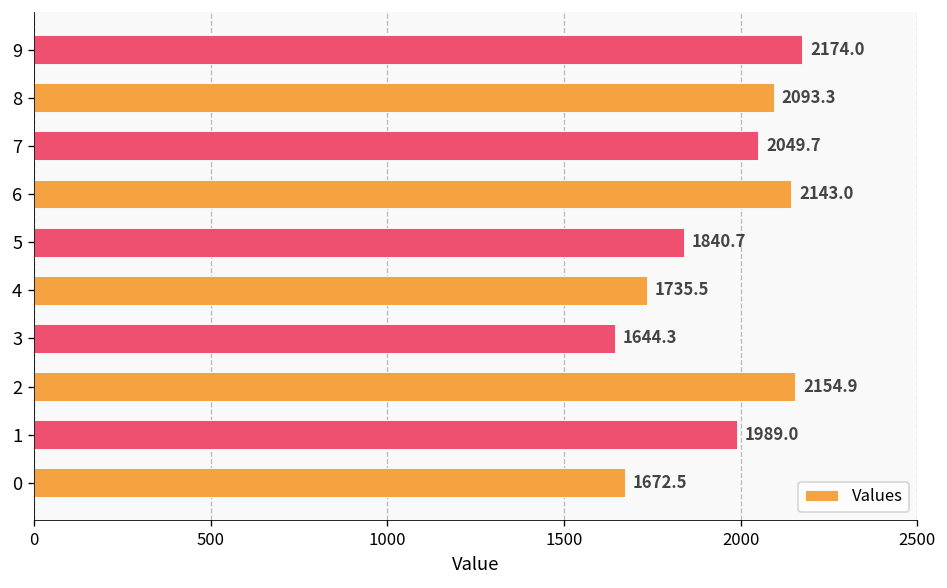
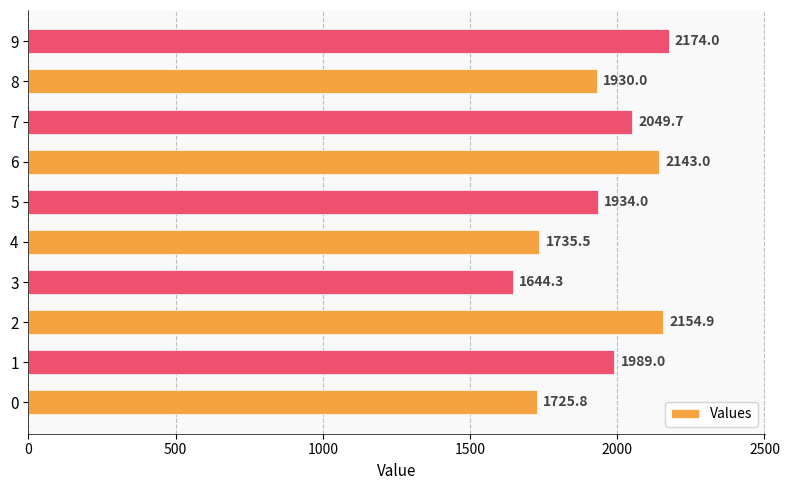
8: 2093.3 -> 1930.0
5: 1840.7 -> 1934.0
0: 1672.5 -> 1725.8
